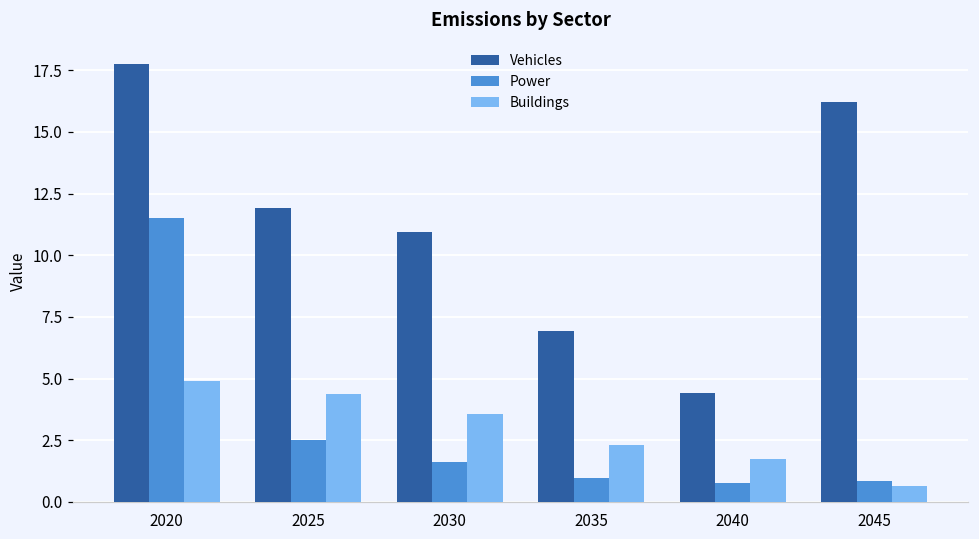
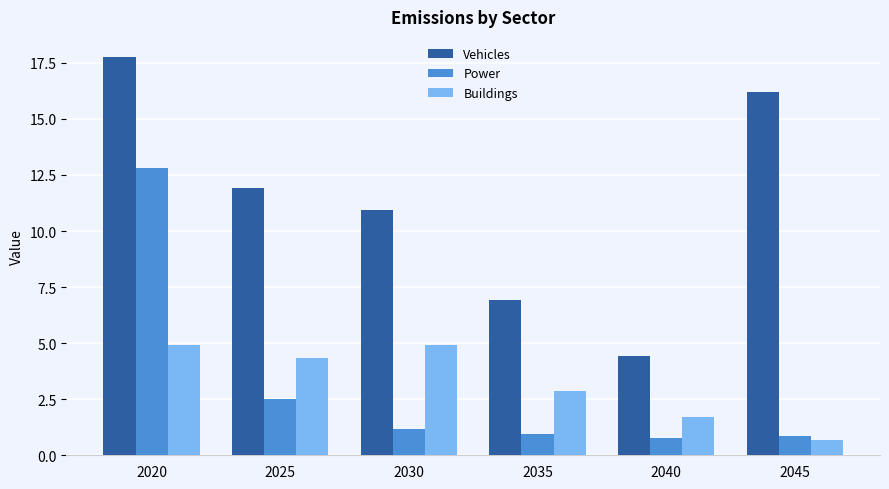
Power, 2020: 11.5 -> 12.8
Power, 2030: 1.6 -> 1.2
Buildings, 2030: 3.6 -> 4.9
Buildings, 2035: 2.3 -> 2.9
